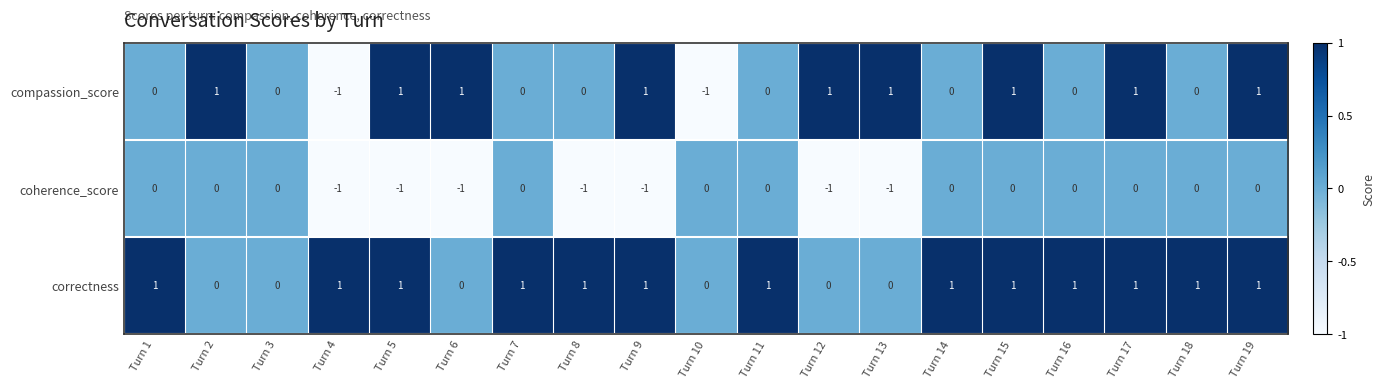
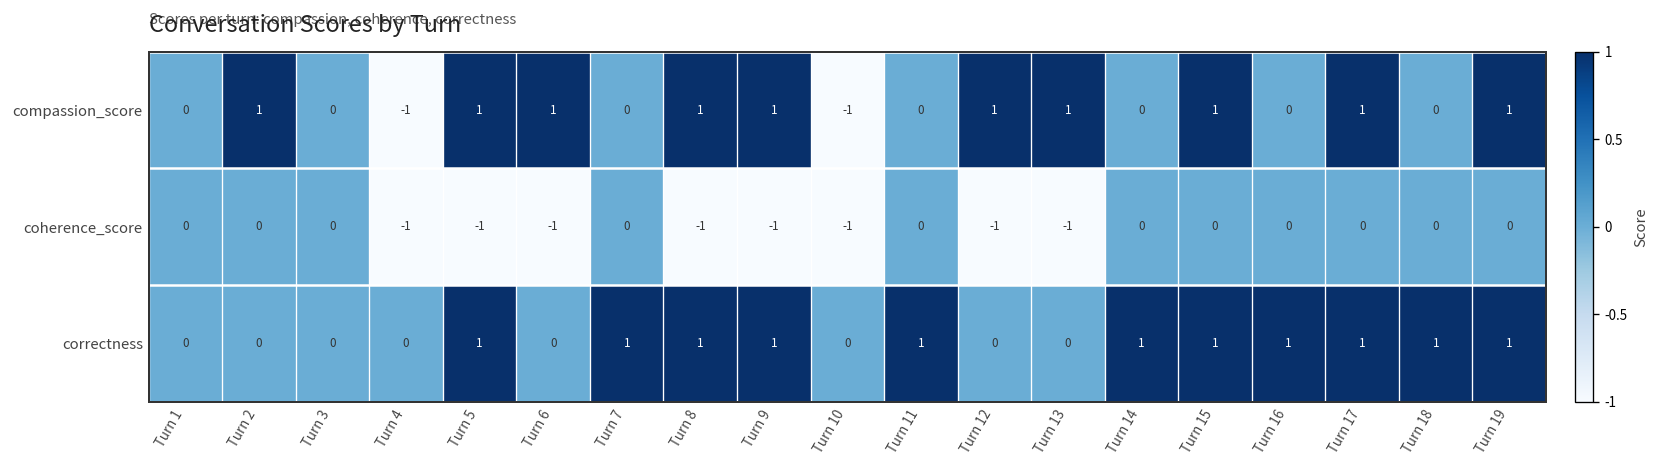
compassion_score, Turn 8: 0 -> 1
coherence_score, Turn 10: 0 -> -1
correctness, Turn 1: 1 -> 0
correctness, Turn 4: 1 -> 0
